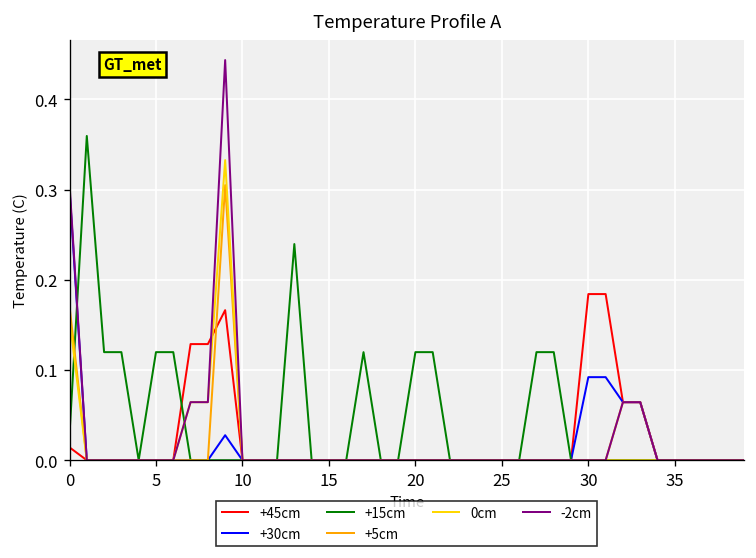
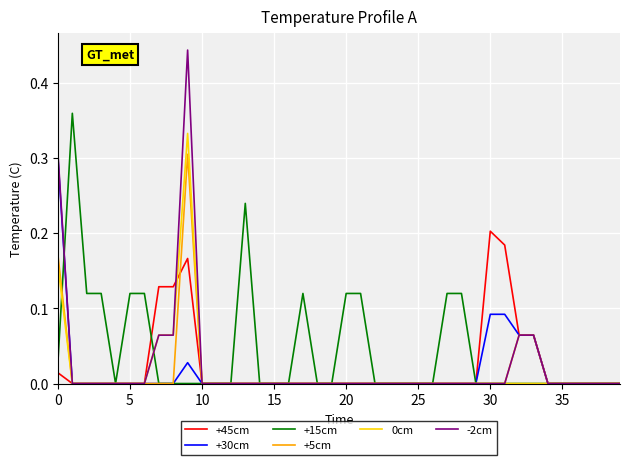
+45cm, 30: 0.18 -> 0.20
